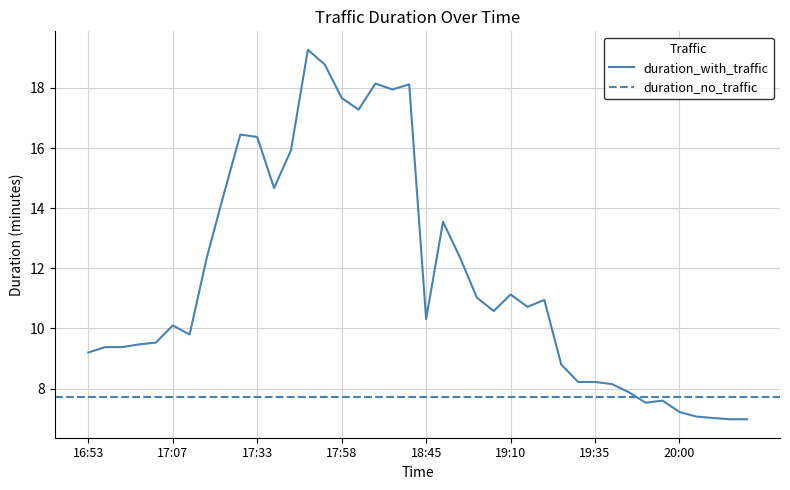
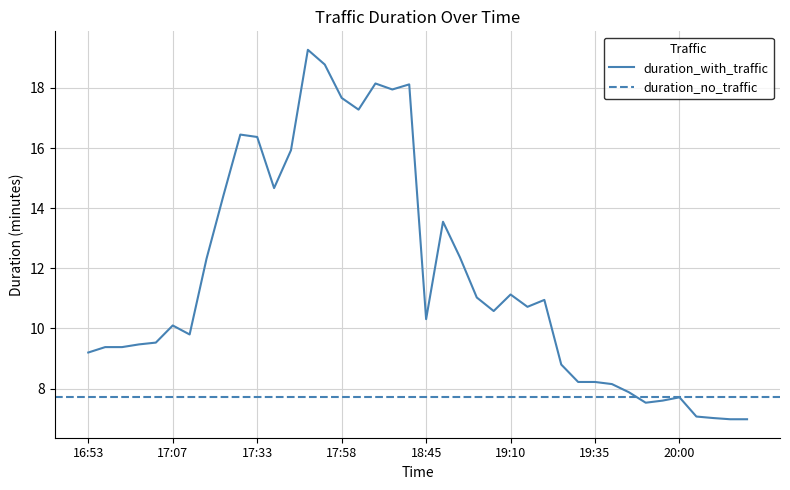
20:00: 7.2 -> 7.7
